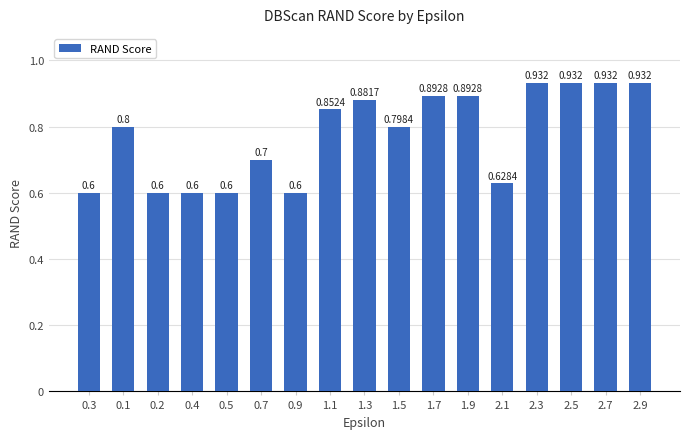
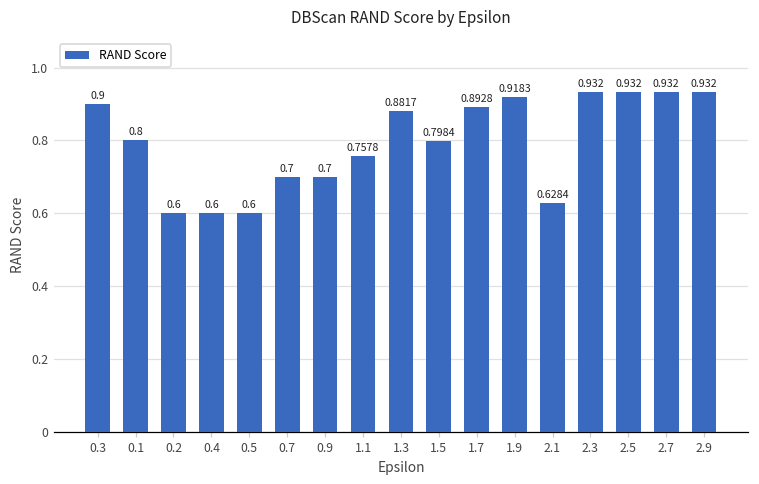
0.3: 0.6 -> 0.9
0.9: 0.6 -> 0.7
1.1: 0.8524 -> 0.7578
1.9: 0.8928 -> 0.9183
